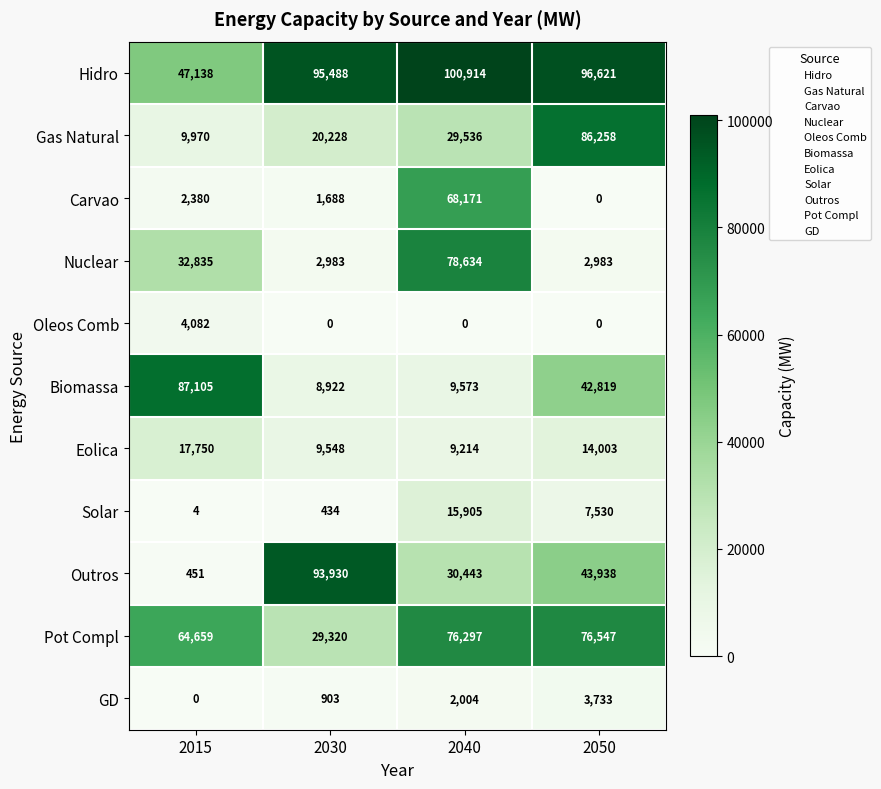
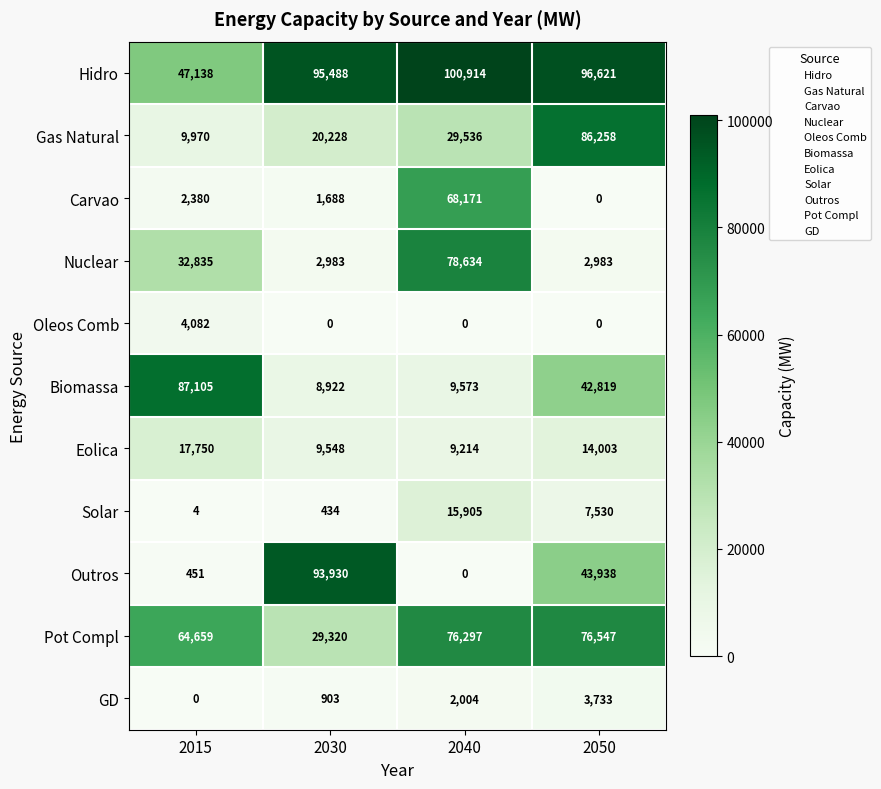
Outros, 2040: 30,443 -> 0
